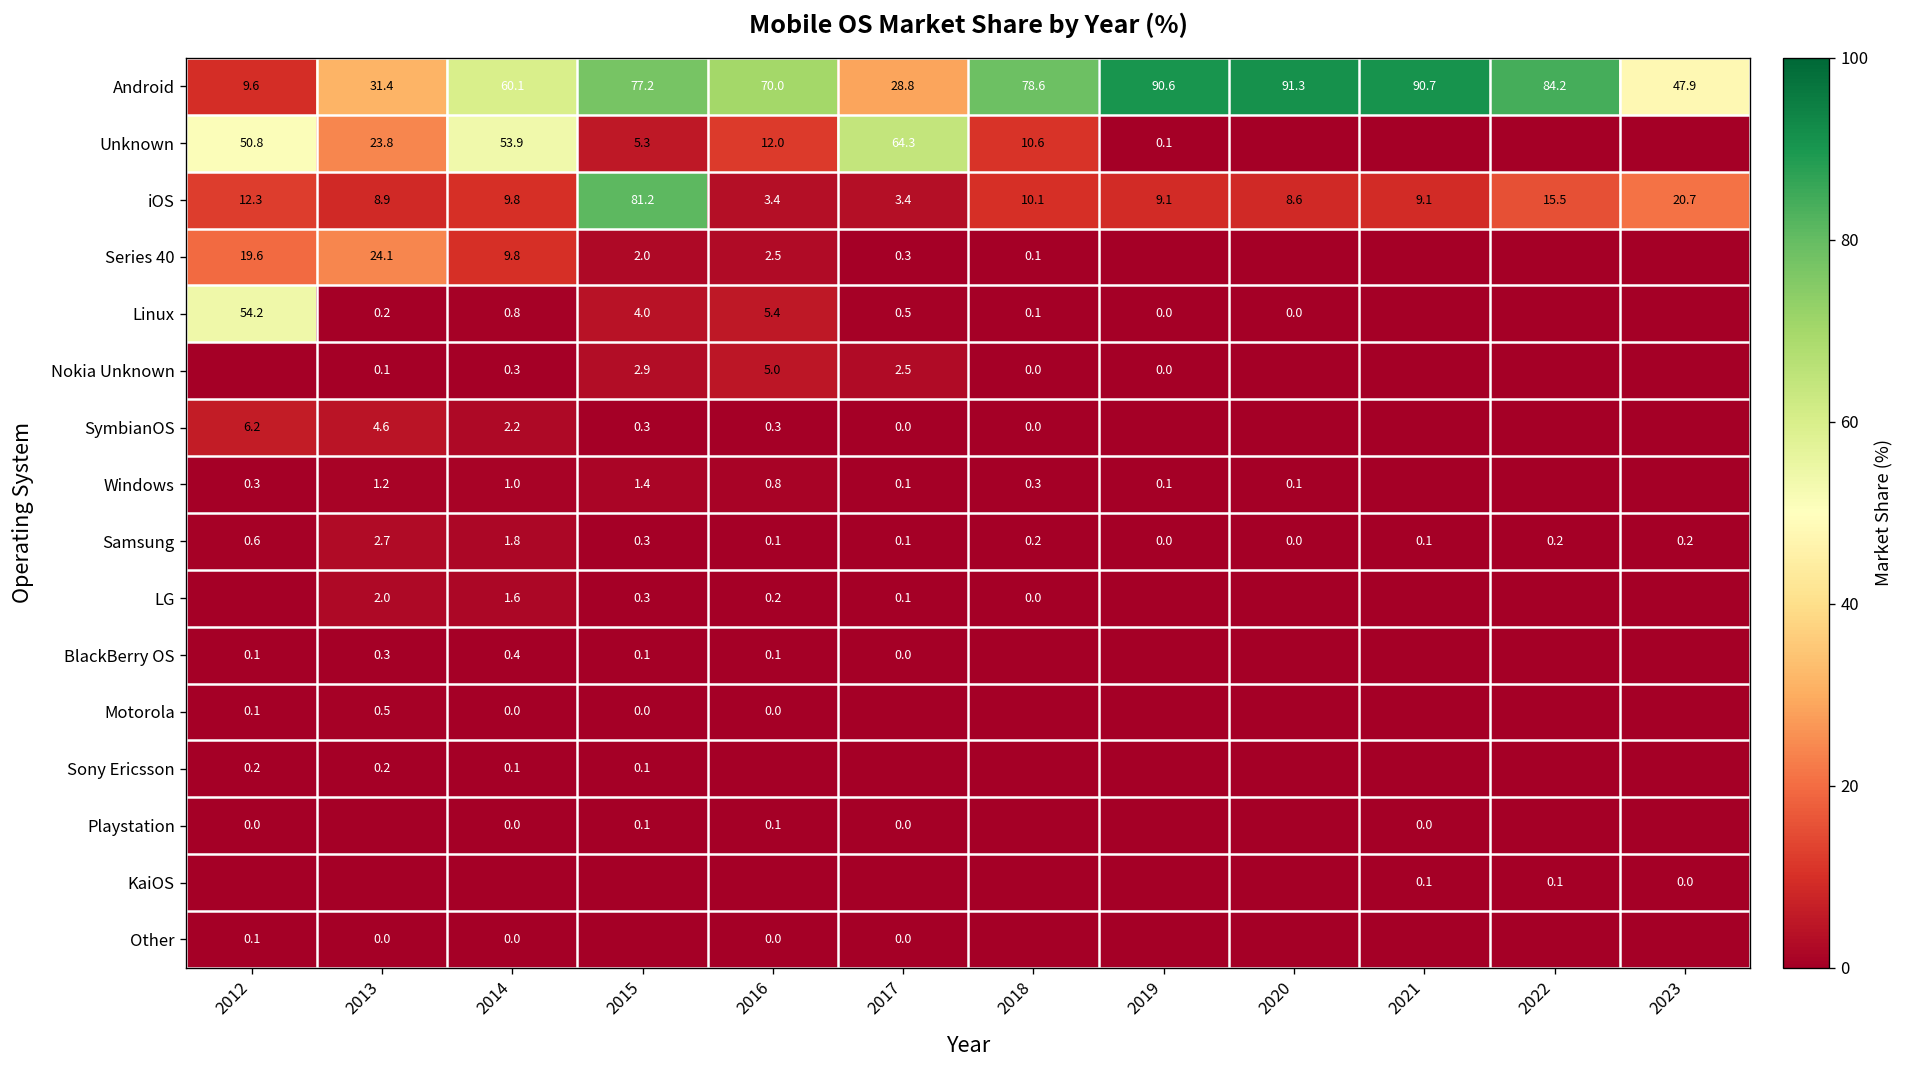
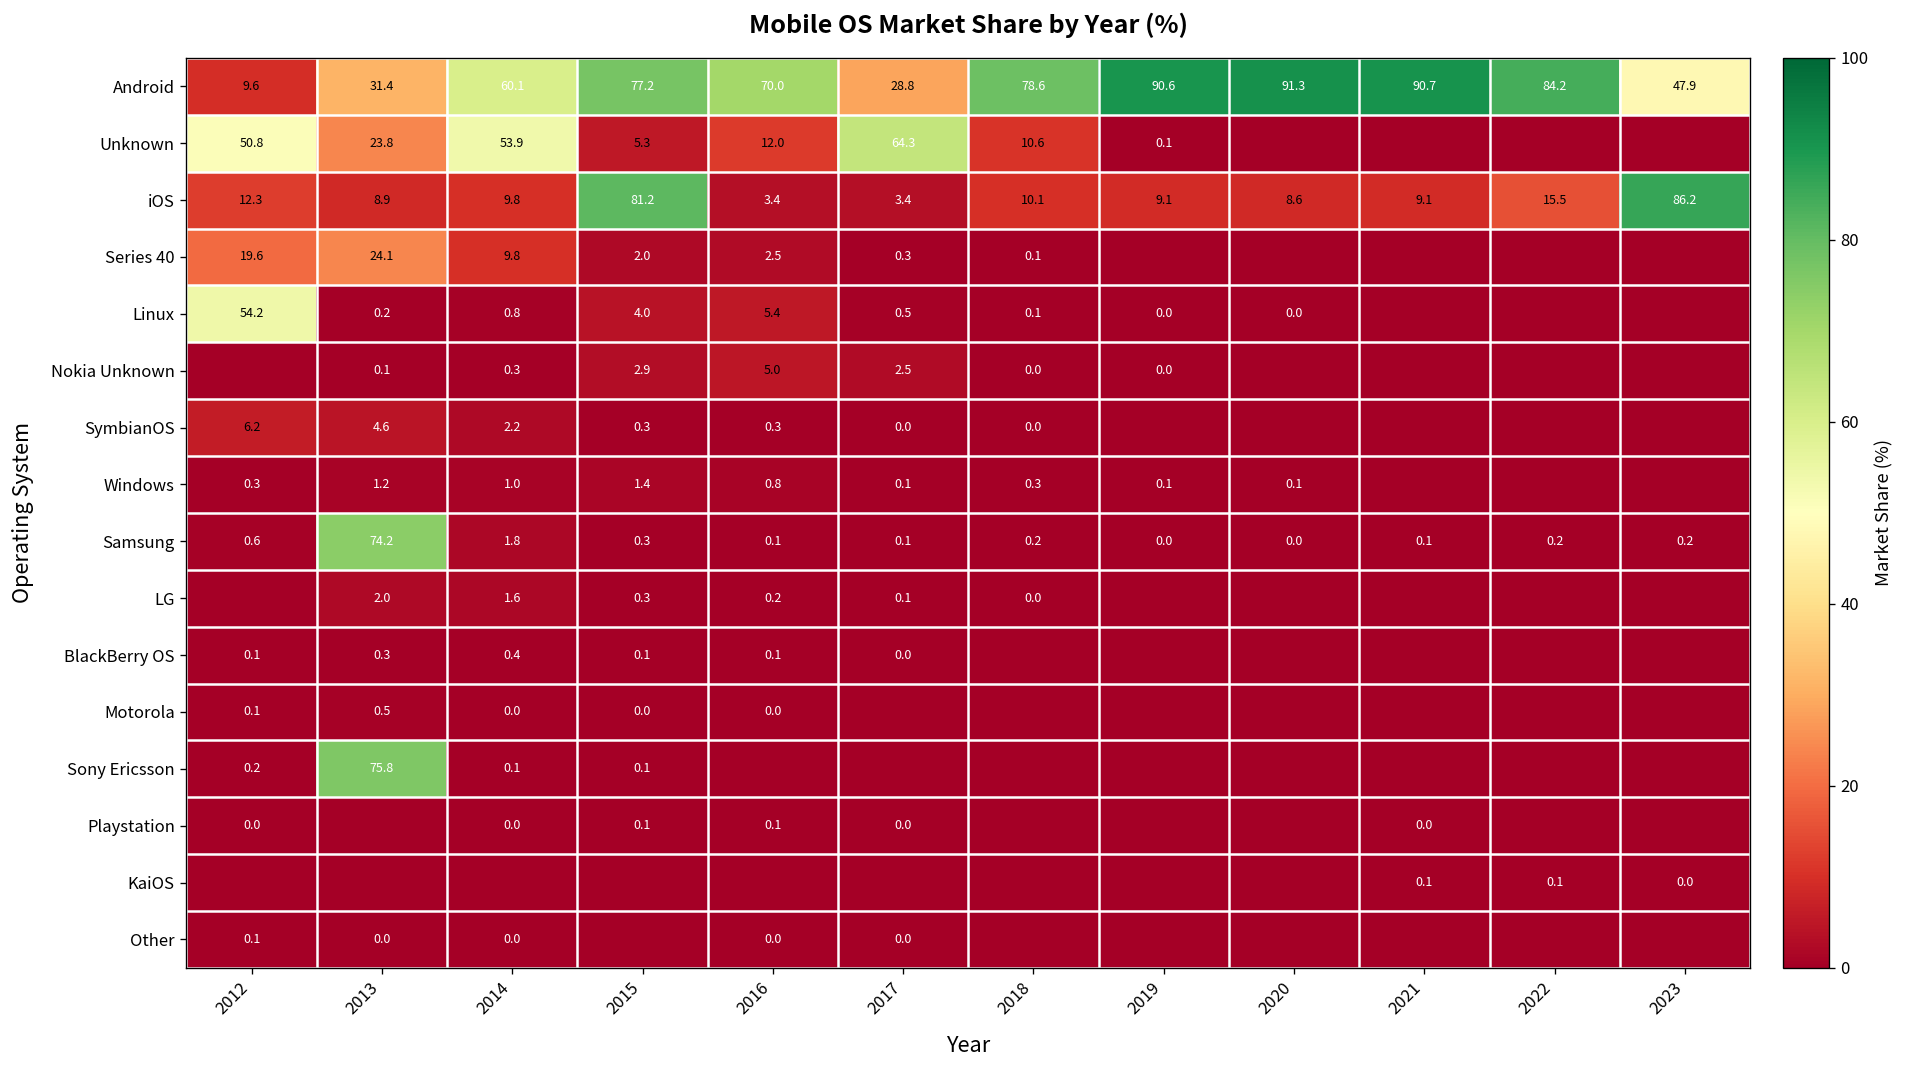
iOS, 2023: 20.7 -> 86.2
Samsung, 2013: 2.7 -> 74.2
Sony Ericsson, 2013: 0.2 -> 75.8
